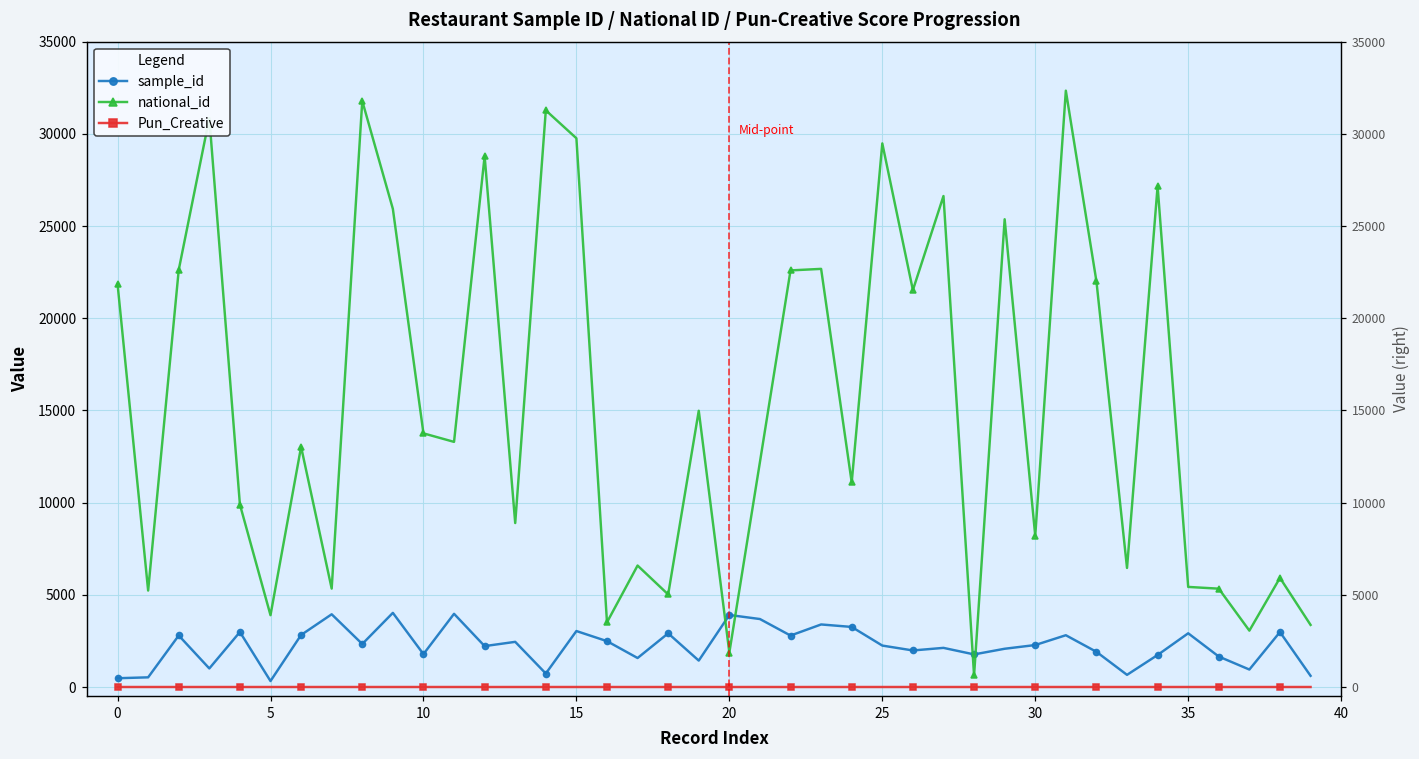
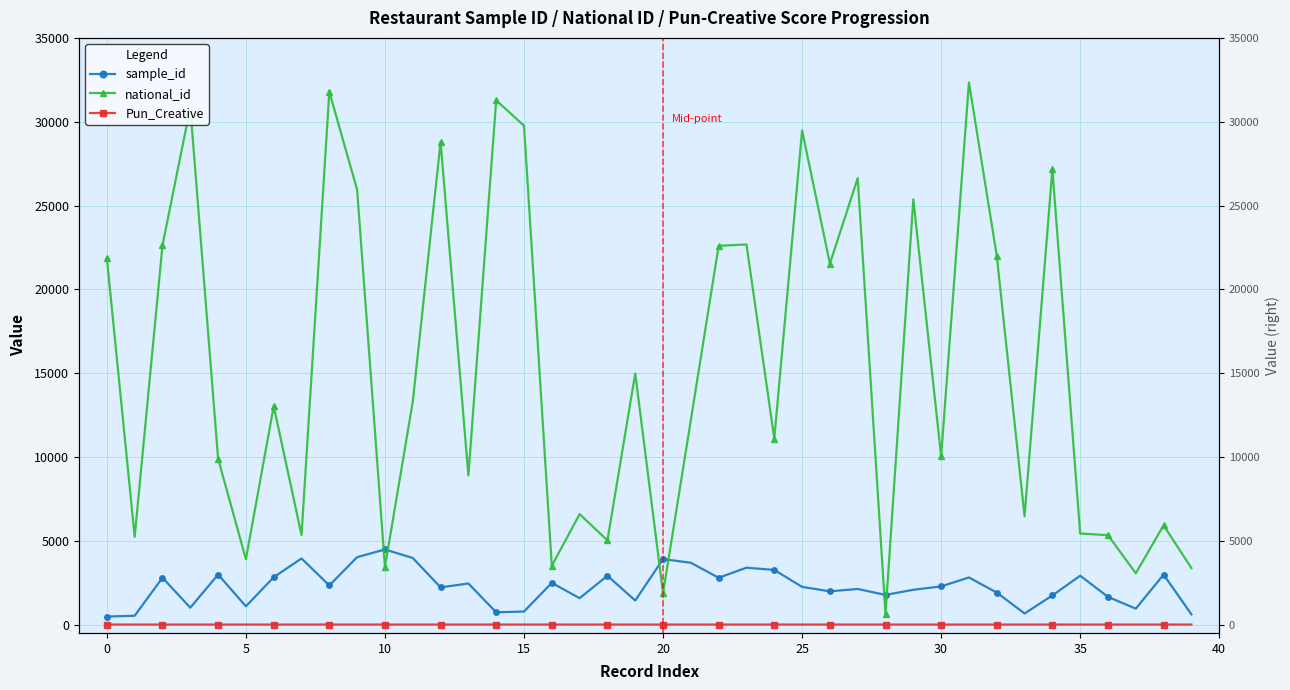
sample_id, 5: 300 -> 1100
sample_id, 10: 1800 -> 4500
national_id, 10: 13800 -> 3400
sample_id, 15: 3000 -> 800
national_id, 30: 8200 -> 10000
